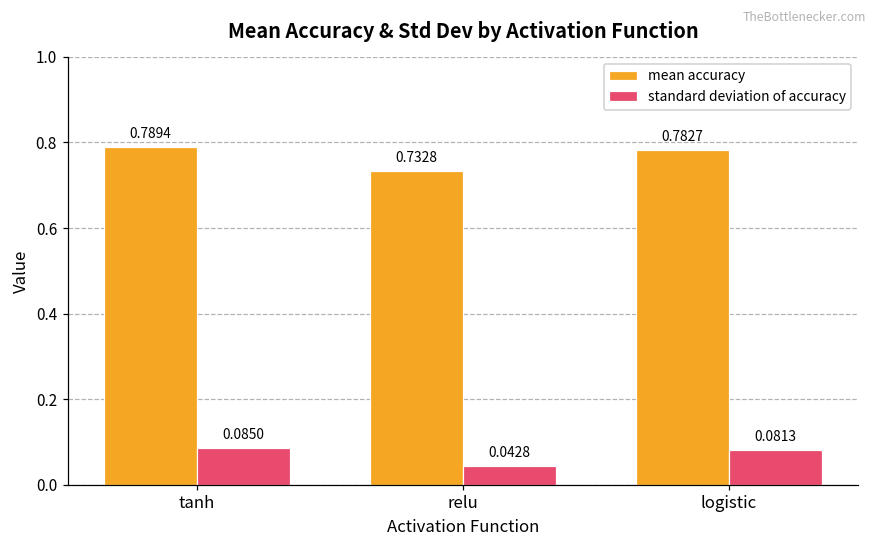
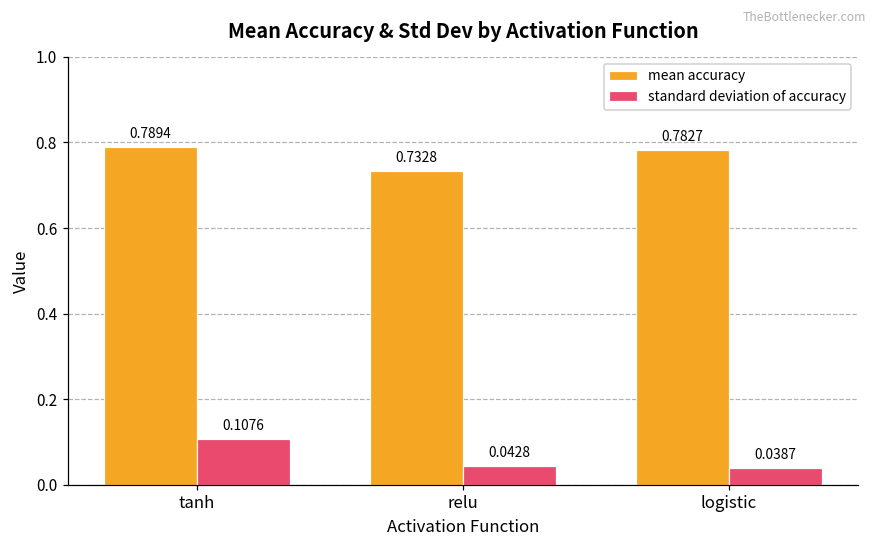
standard deviation of accuracy, tanh: 0.0850 -> 0.1076
standard deviation of accuracy, logistic: 0.0813 -> 0.0387
